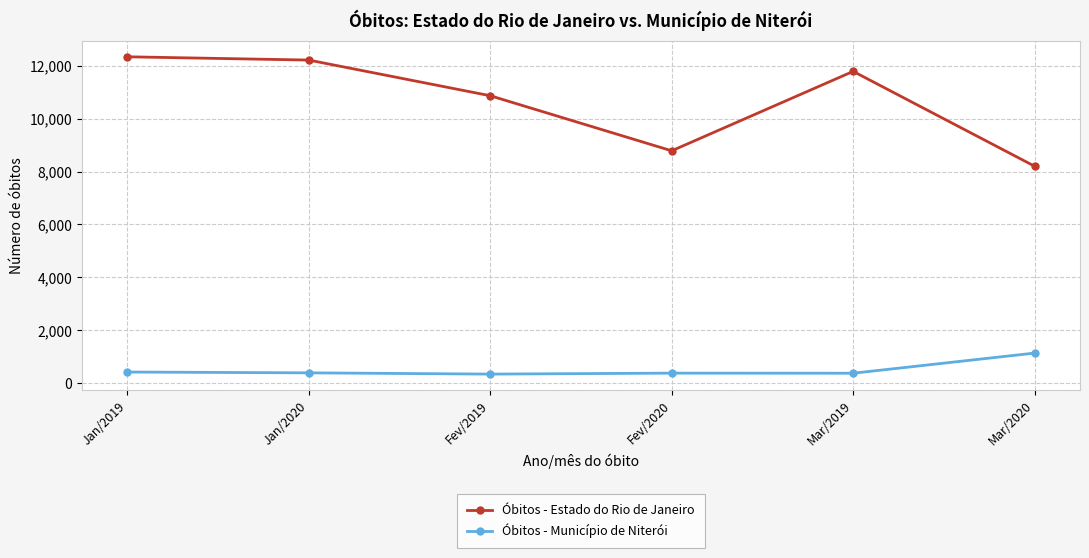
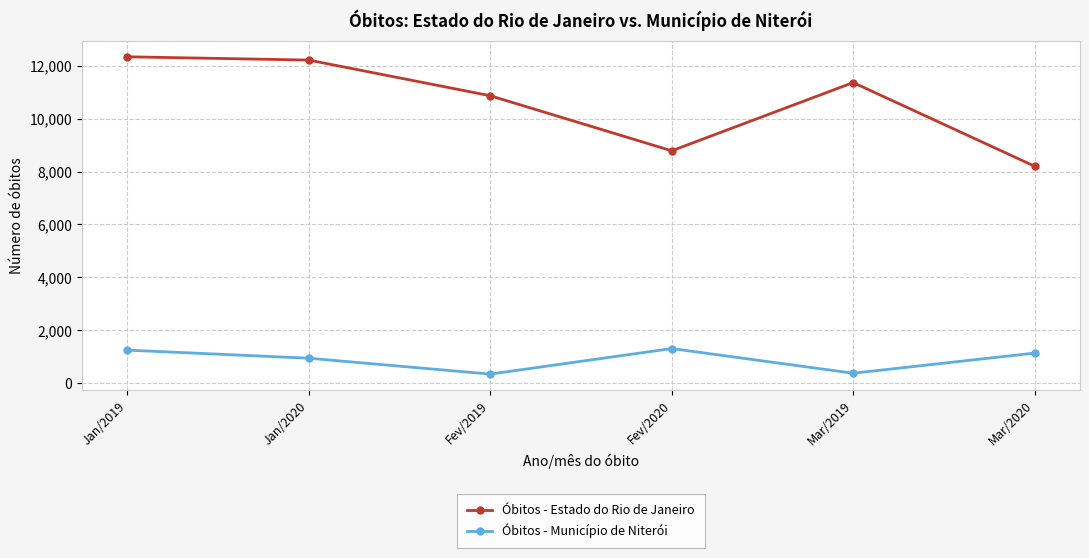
Óbitos - Município de Niterói, Jan/2019: 400 -> 1,200
Óbitos - Município de Niterói, Jan/2020: 400 -> 900
Óbitos - Município de Niterói, Fev/2020: 400 -> 1,300
Óbitos - Estado do Rio de Janeiro, Mar/2019: 11,800 -> 11,400
